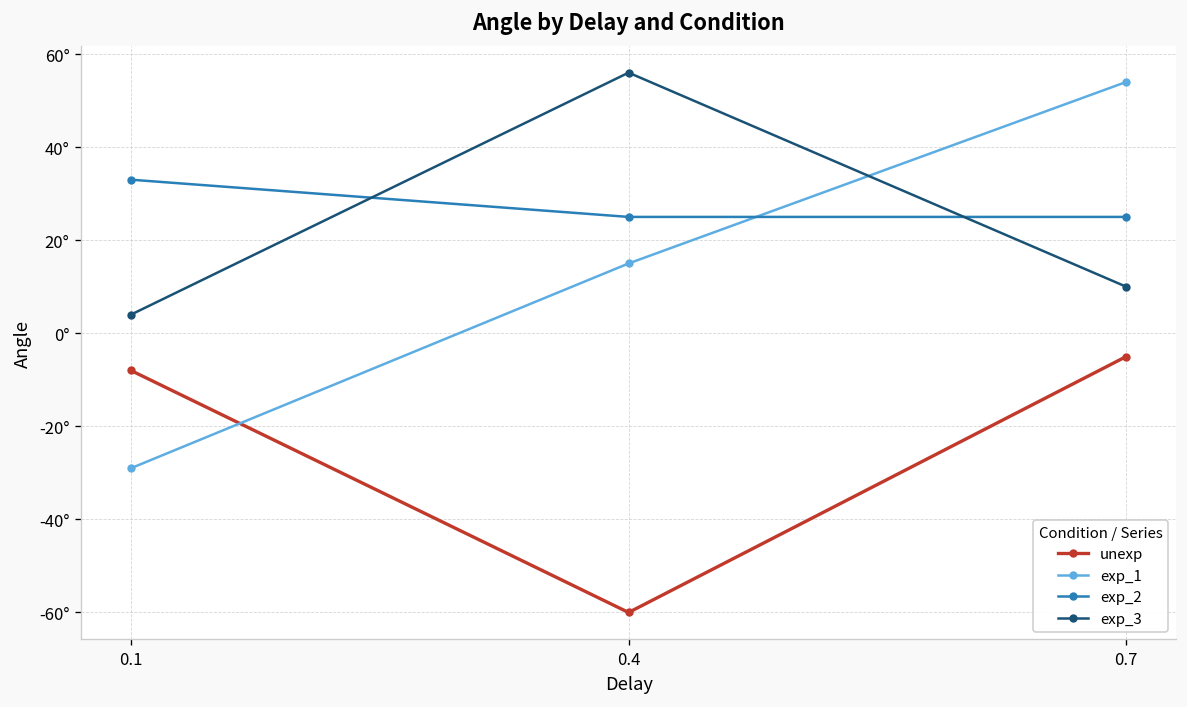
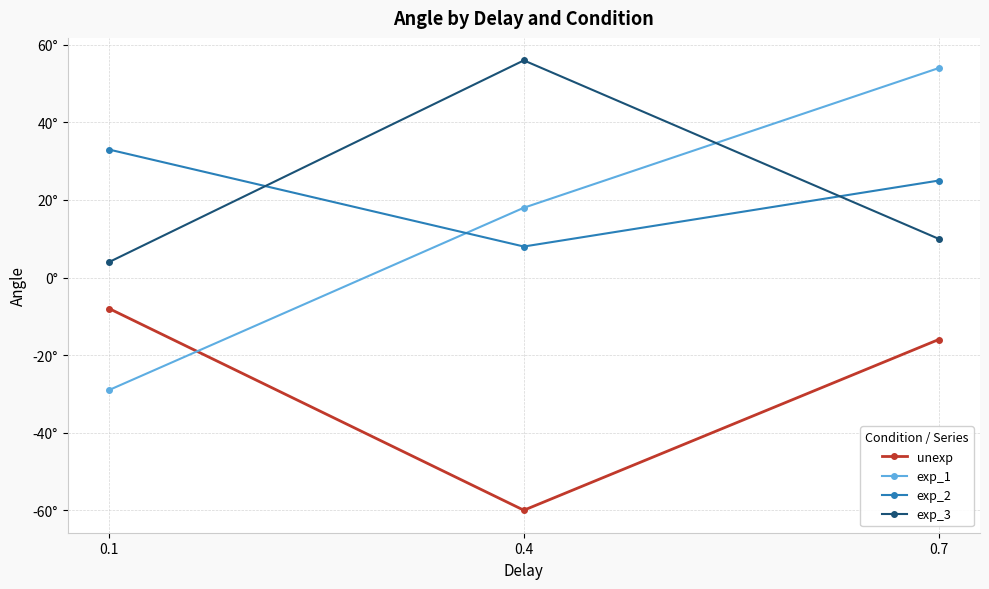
exp_1, 0.4: 15° -> 18°
exp_2, 0.4: 25° -> 8°
unexp, 0.7: -5° -> -16°
